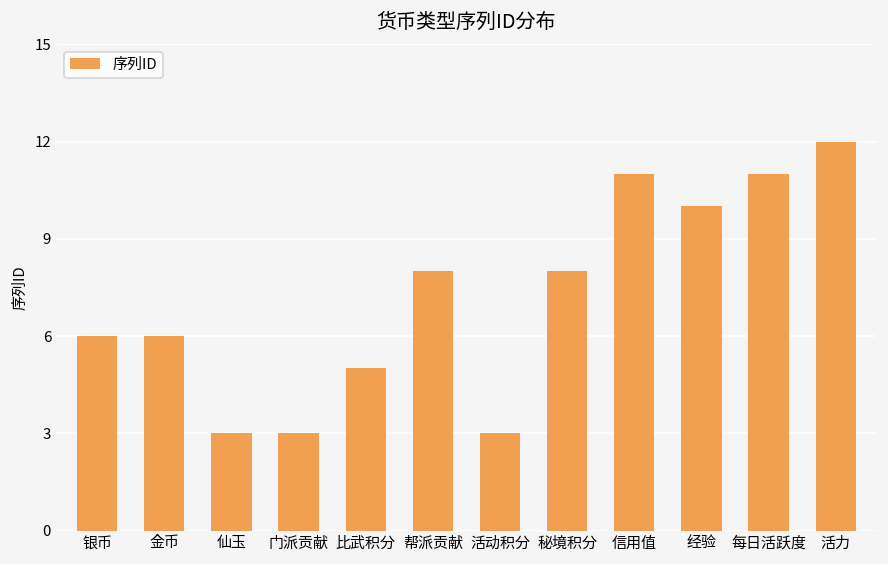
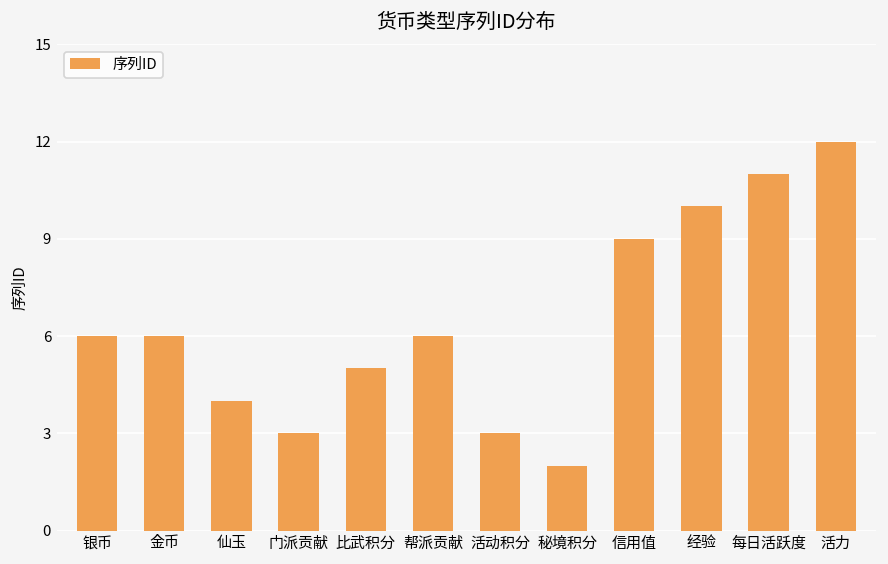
仙玉: 3 -> 4
帮派贡献: 8 -> 6
秘境积分: 8 -> 2
信用值: 11 -> 9
